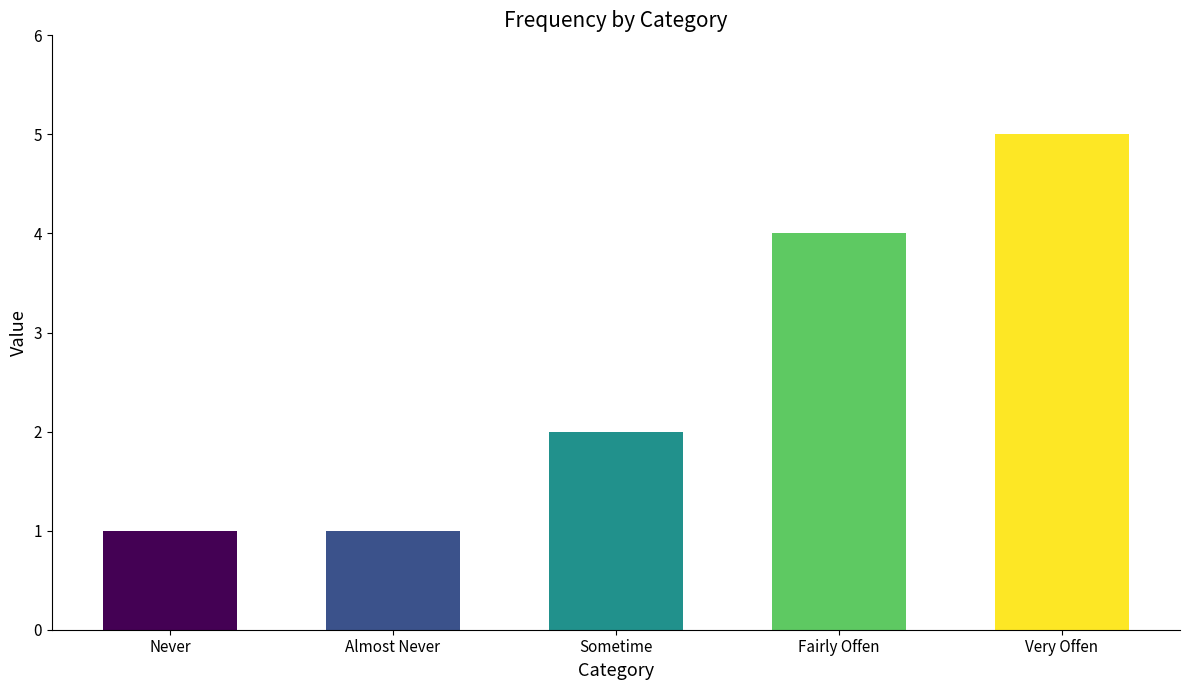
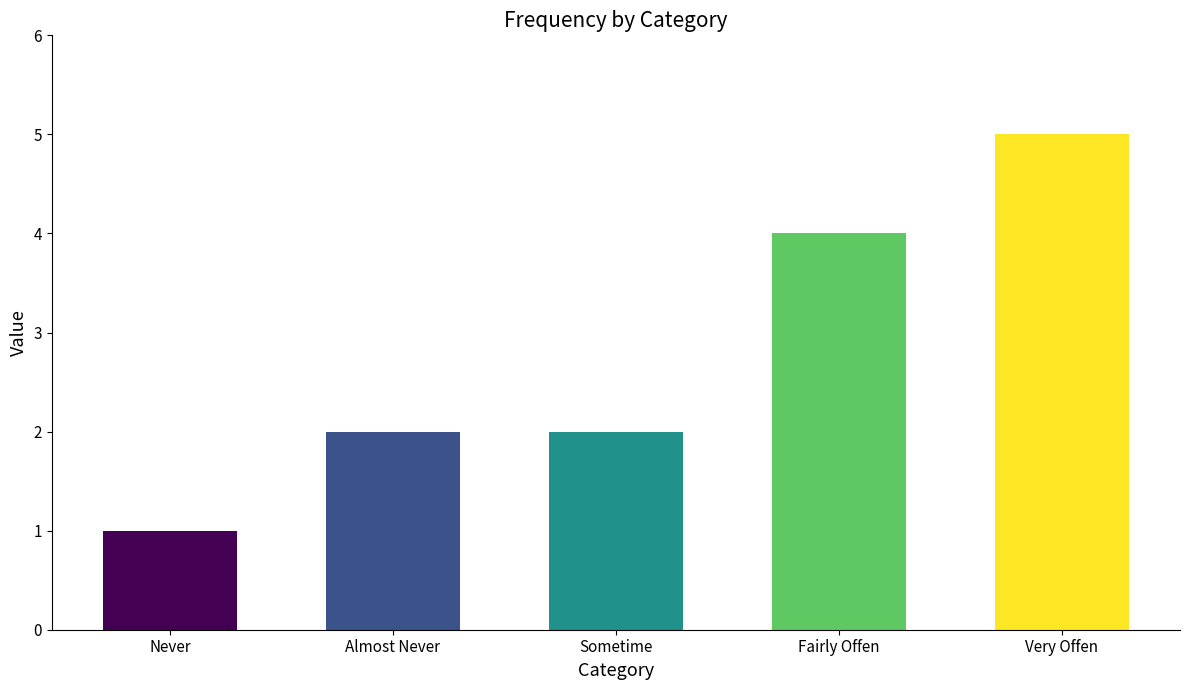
Almost Never: 1 -> 2
